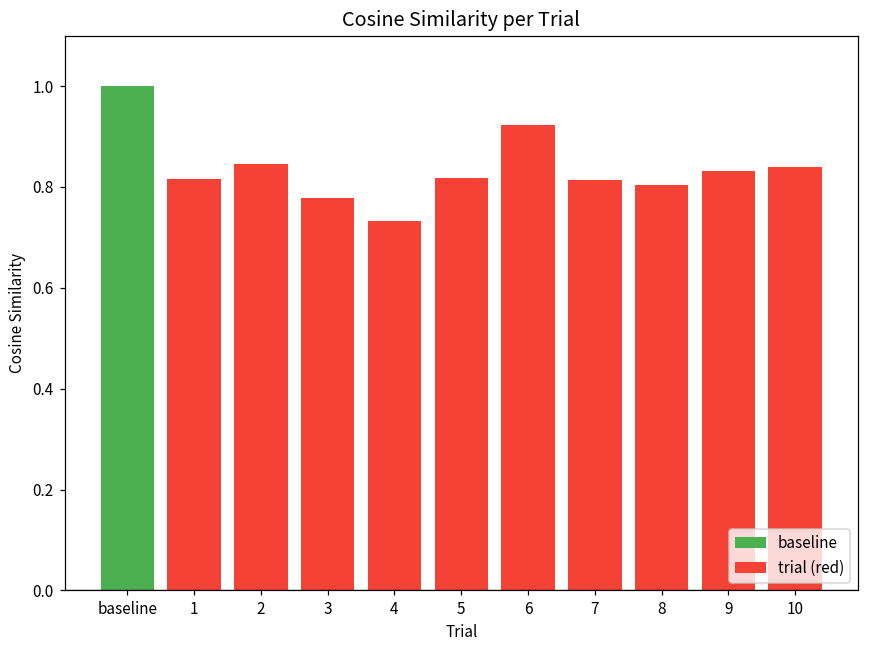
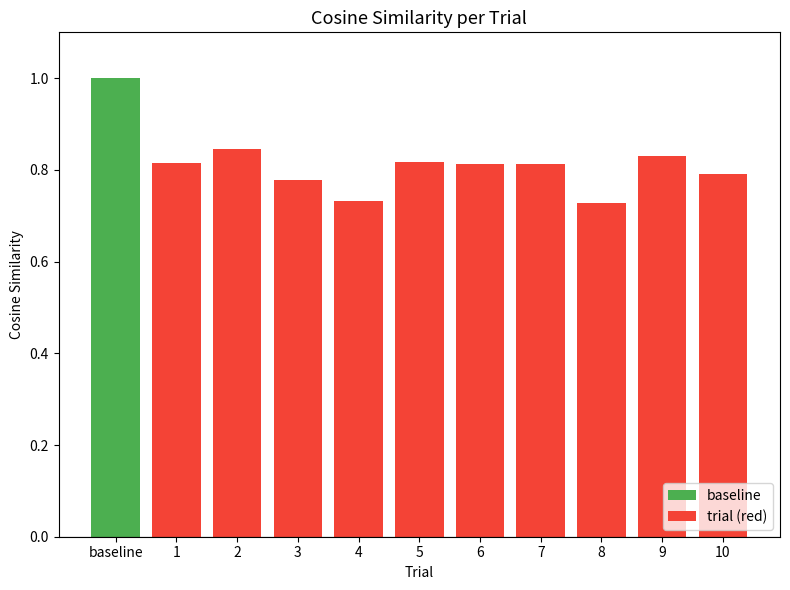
6: 0.92 -> 0.81
8: 0.80 -> 0.73
10: 0.84 -> 0.79
